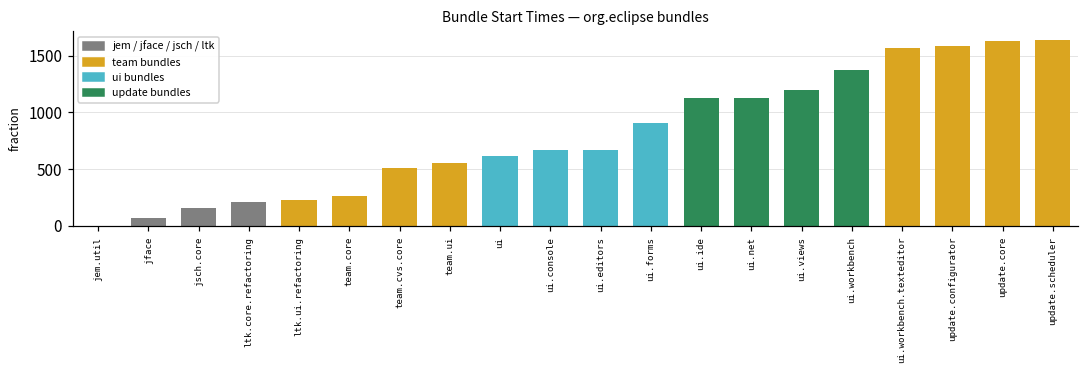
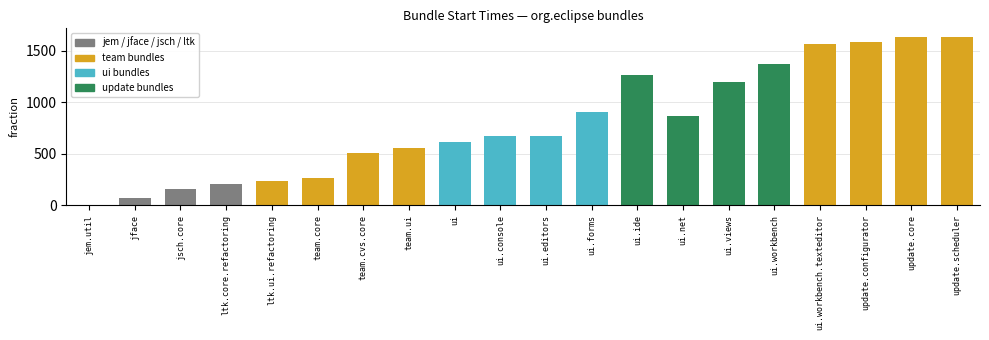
ui.ide: 1130 -> 1260
ui.net: 1130 -> 870
